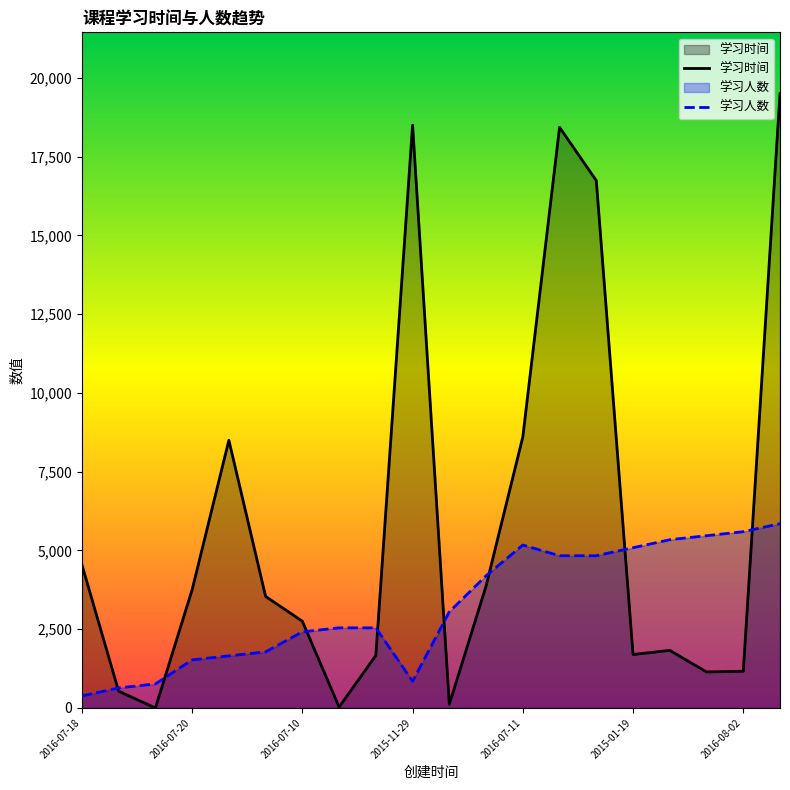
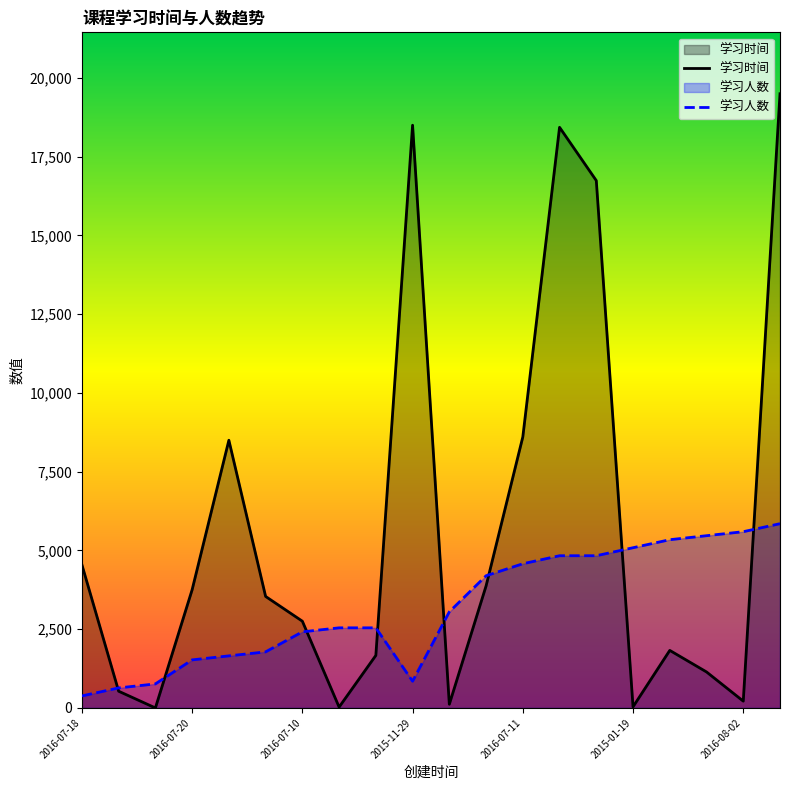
学习人数, 2016-07-11: 5,200 -> 4,600
学习时间, 2015-01-19: 1,700 -> 0
学习时间, 2016-08-02: 1,200 -> 200
